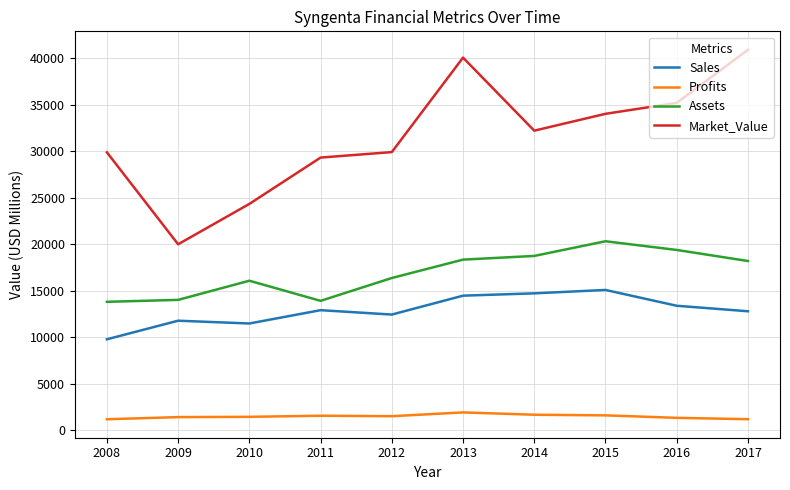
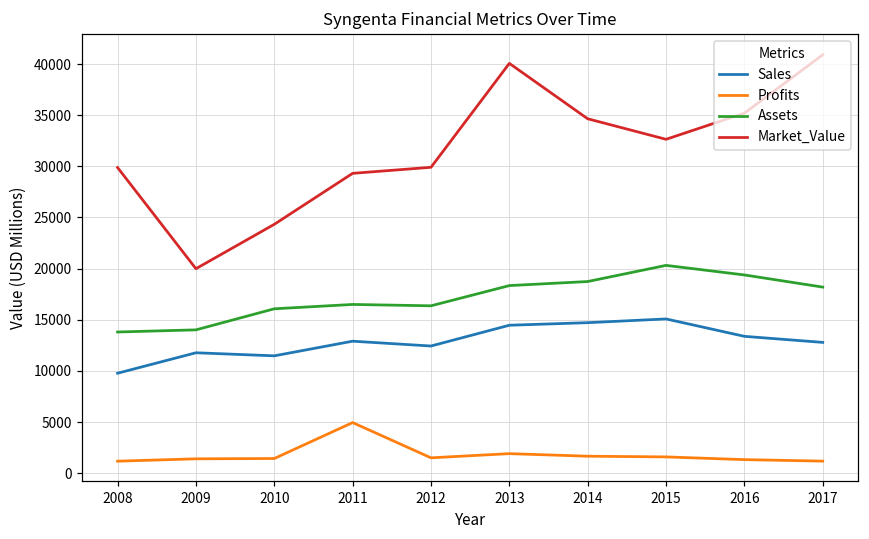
Profits, 2011: 2000 -> 5000
Assets, 2011: 14000 -> 16000
Market_Value, 2014: 32000 -> 35000
Market_Value, 2015: 34000 -> 33000
